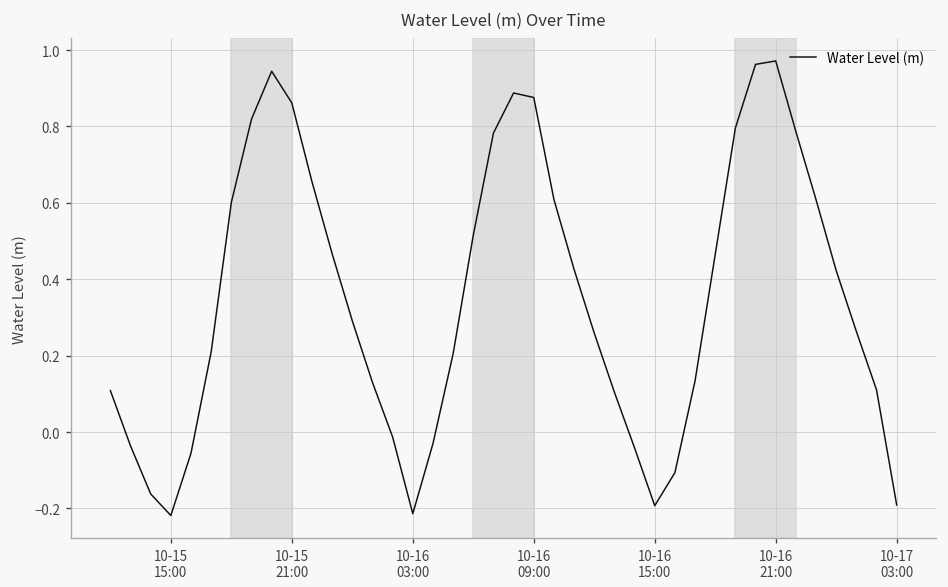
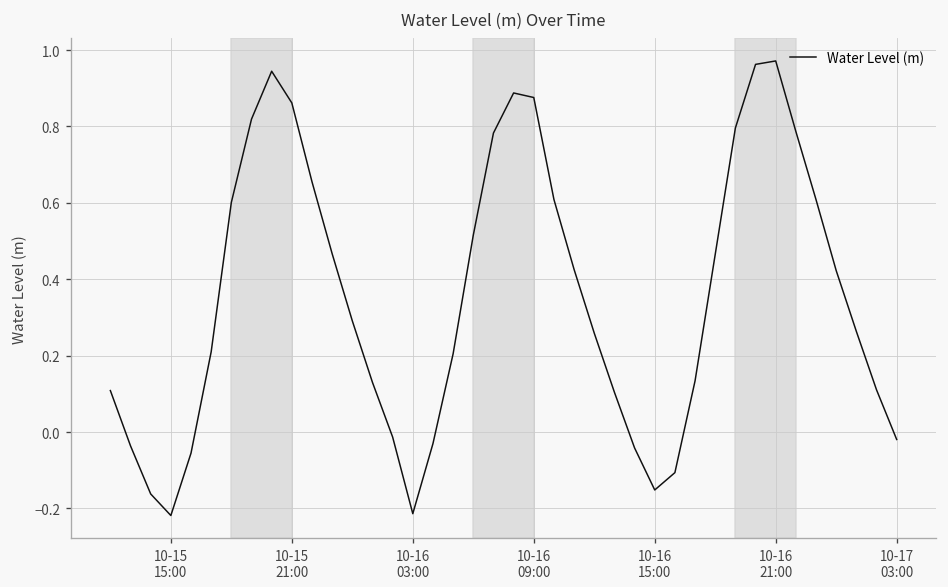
10-16 15:00: -0.19 -> -0.15
10-17 03:00: -0.19 -> -0.02
